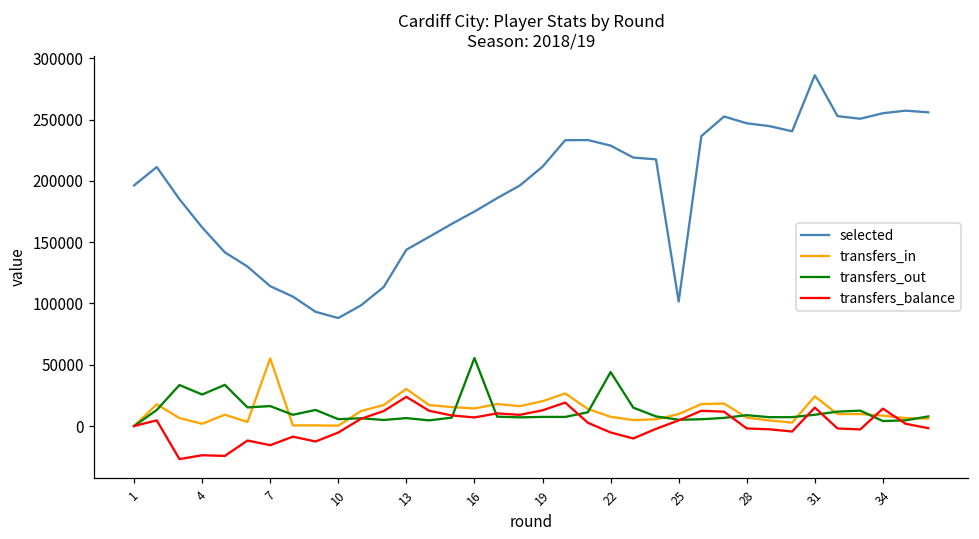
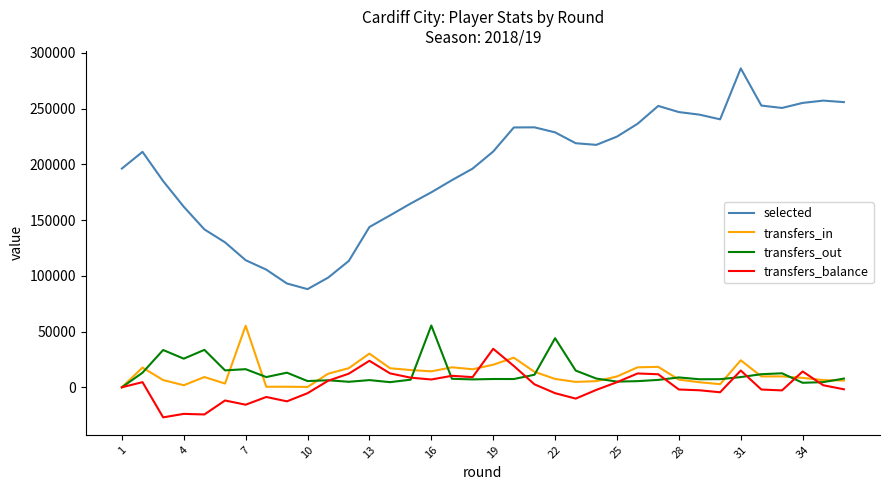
transfers_balance, 19: 13000 -> 35000
selected, 25: 102000 -> 225000
